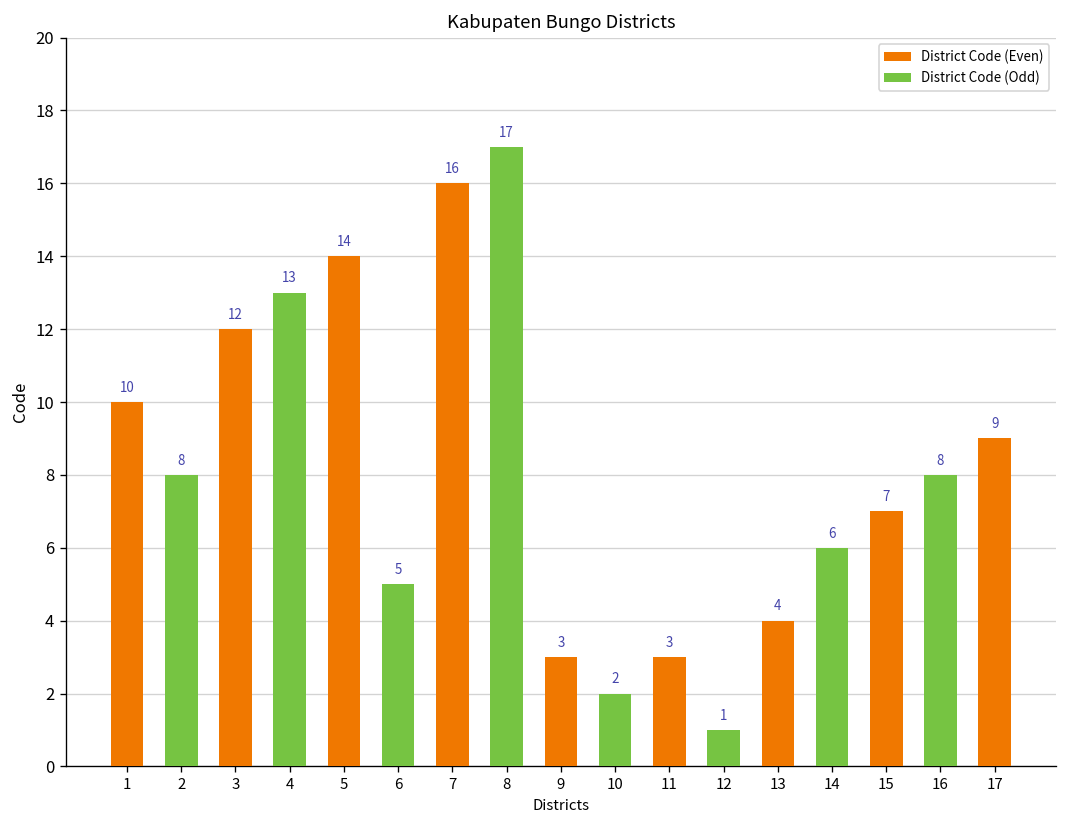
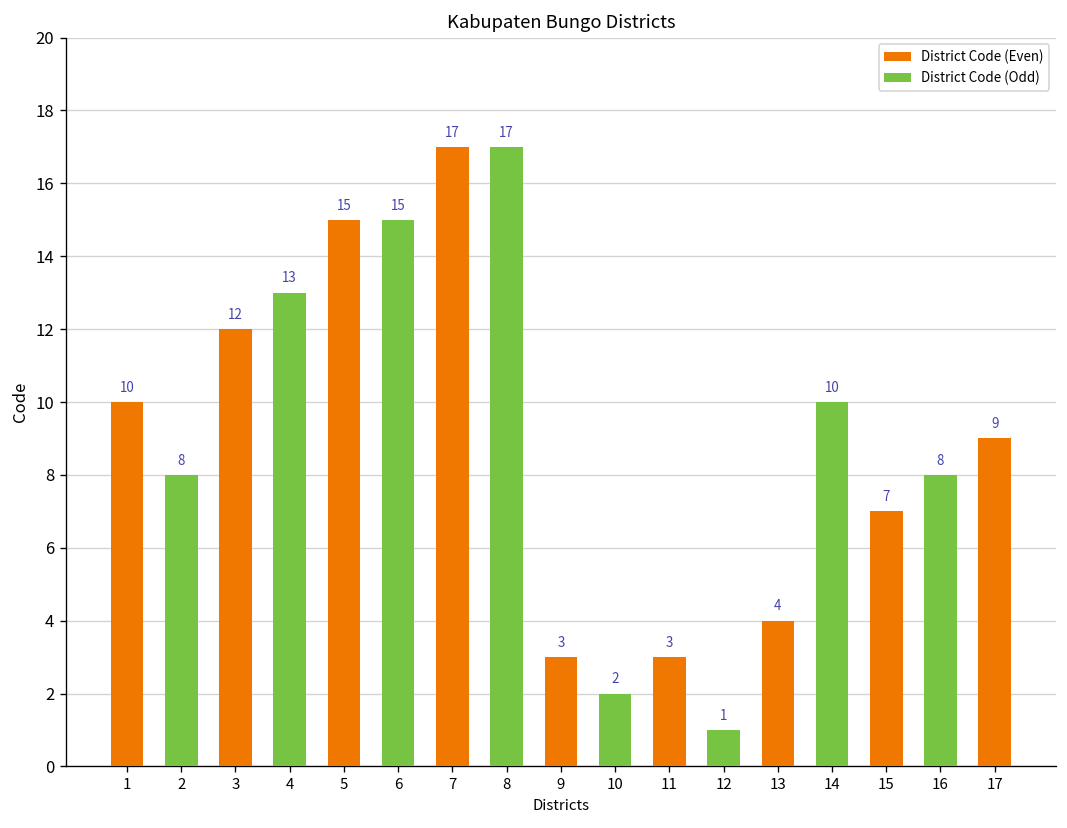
5: 14 -> 15
6: 5 -> 15
7: 16 -> 17
14: 6 -> 10
